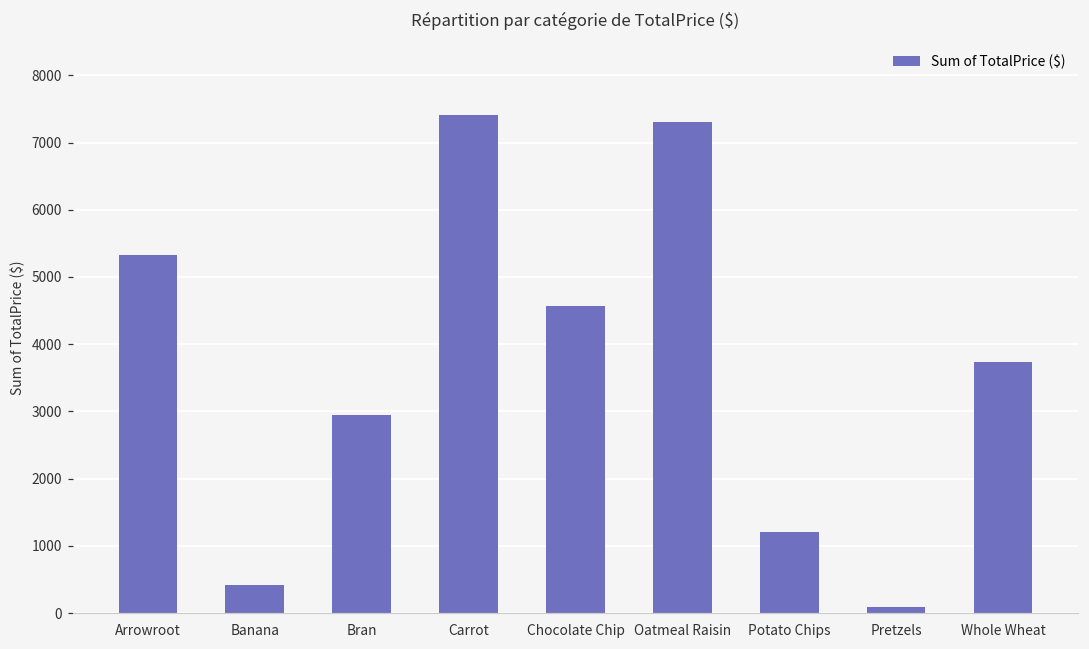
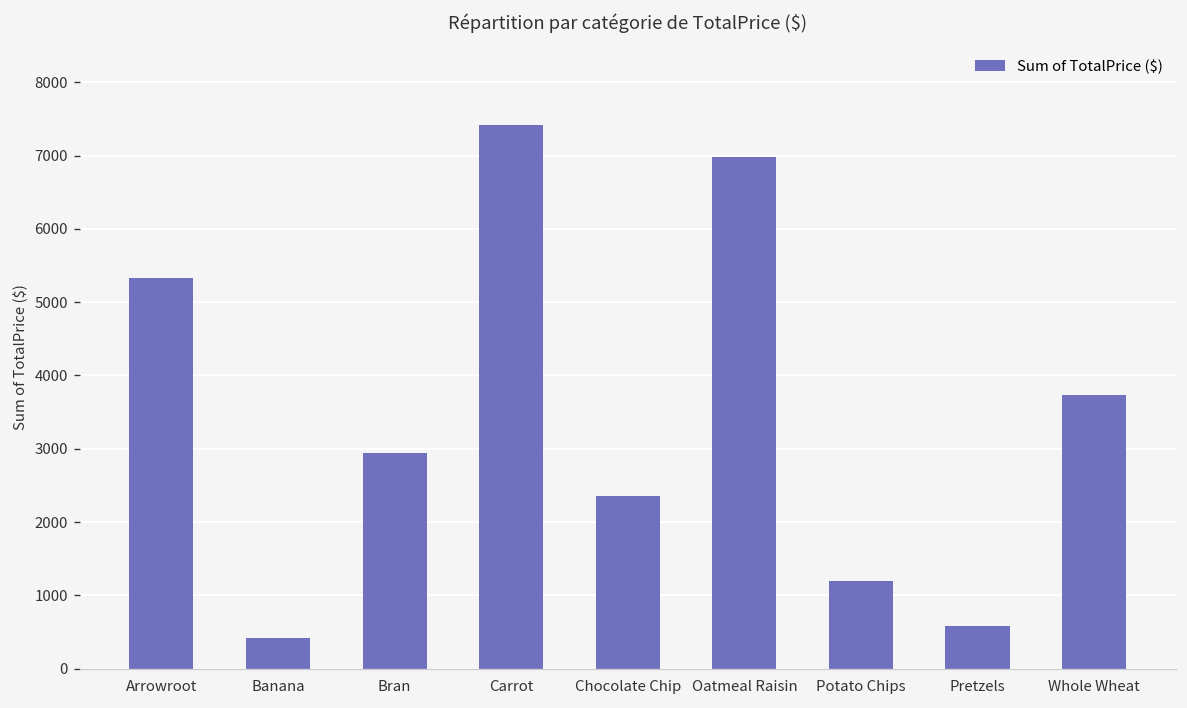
Chocolate Chip: 4600 -> 2400
Oatmeal Raisin: 7300 -> 7000
Pretzels: 100 -> 600
